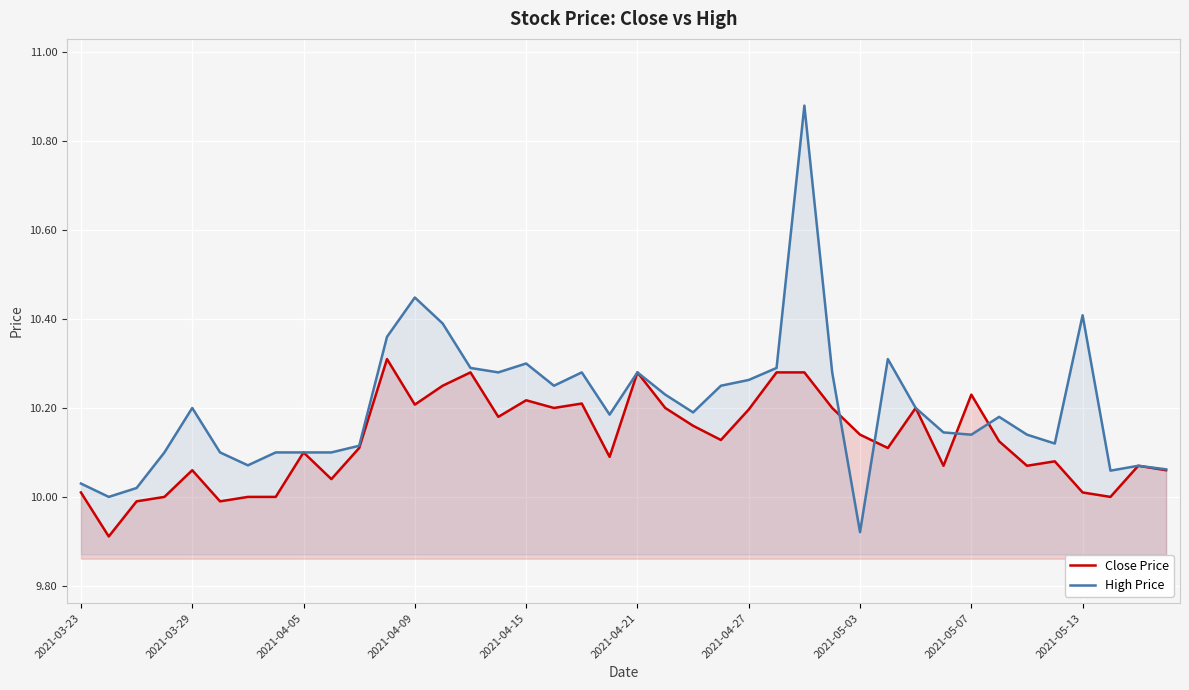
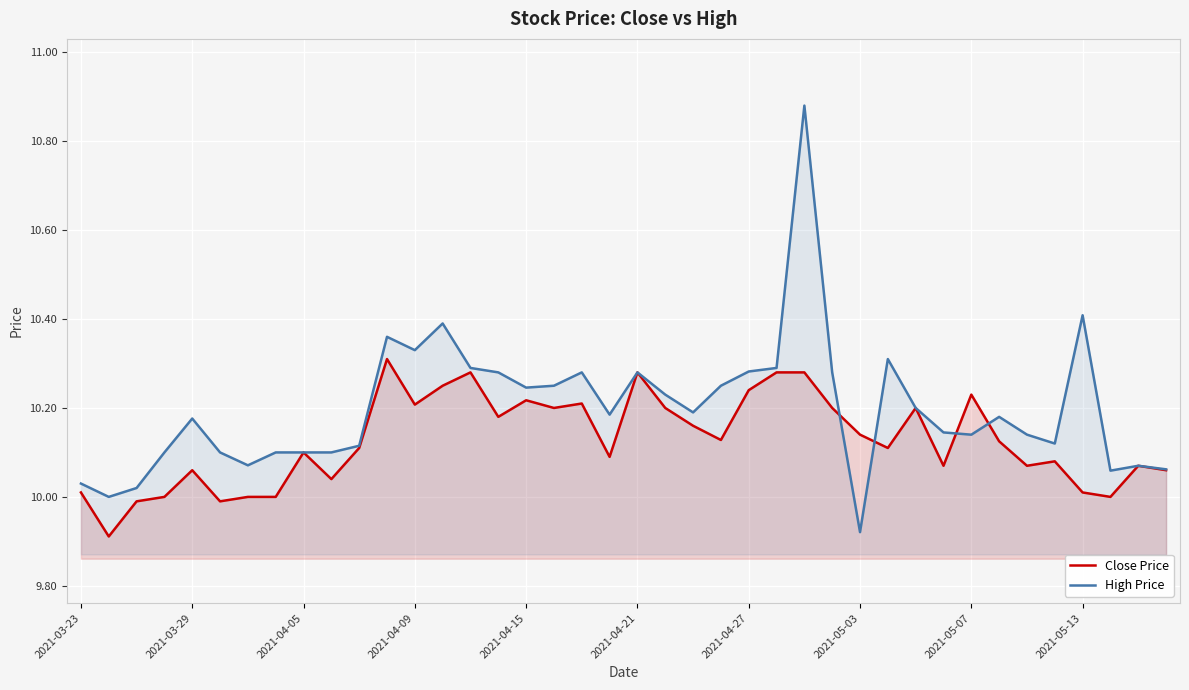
High Price, 2021-03-29: 10.20 -> 10.18
High Price, 2021-04-09: 10.45 -> 10.33
High Price, 2021-04-15: 10.30 -> 10.25
Close Price, 2021-04-27: 10.20 -> 10.24
High Price, 2021-04-27: 10.26 -> 10.28
